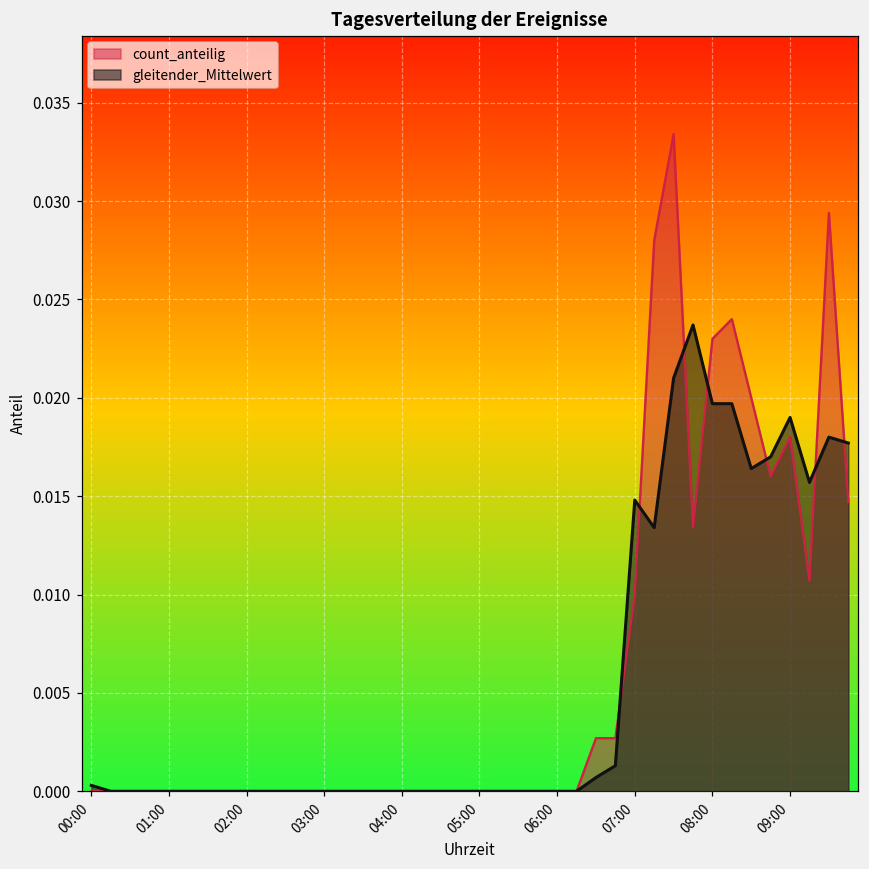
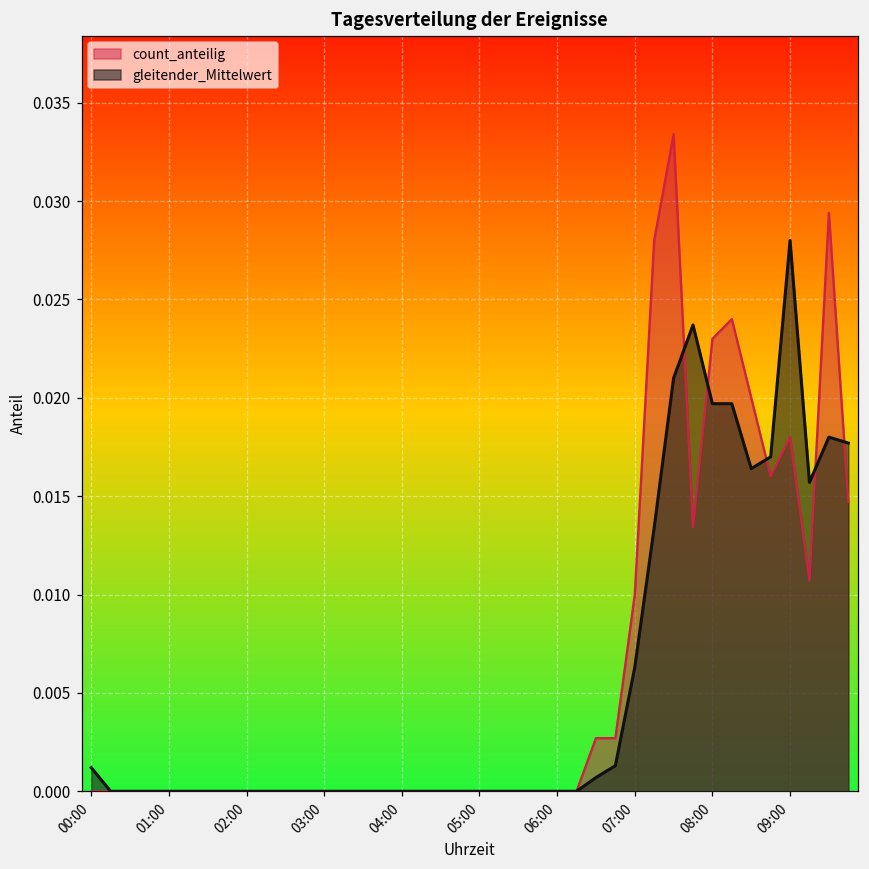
gleitender_Mittelwert, 00:00: 0.0003 -> 0.0012
gleitender_Mittelwert, 07:00: 0.0148 -> 0.0063
gleitender_Mittelwert, 09:00: 0.019 -> 0.028
